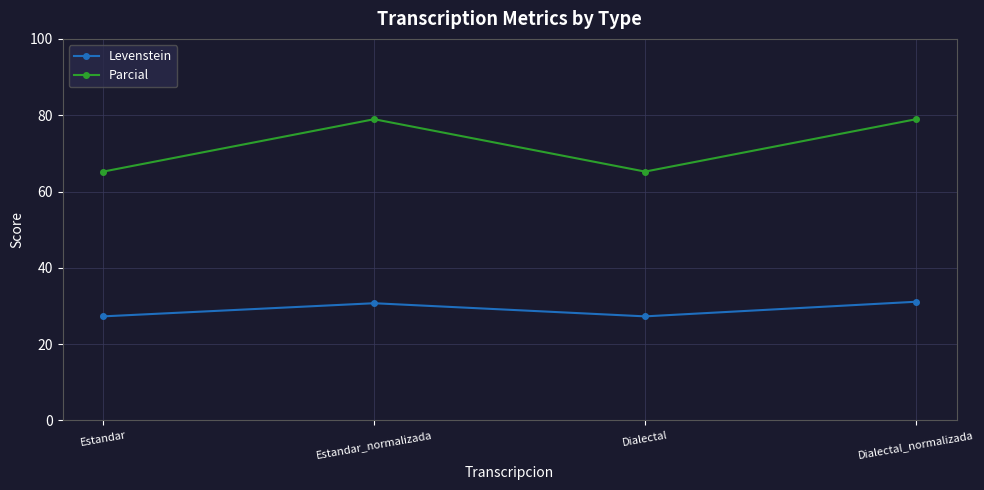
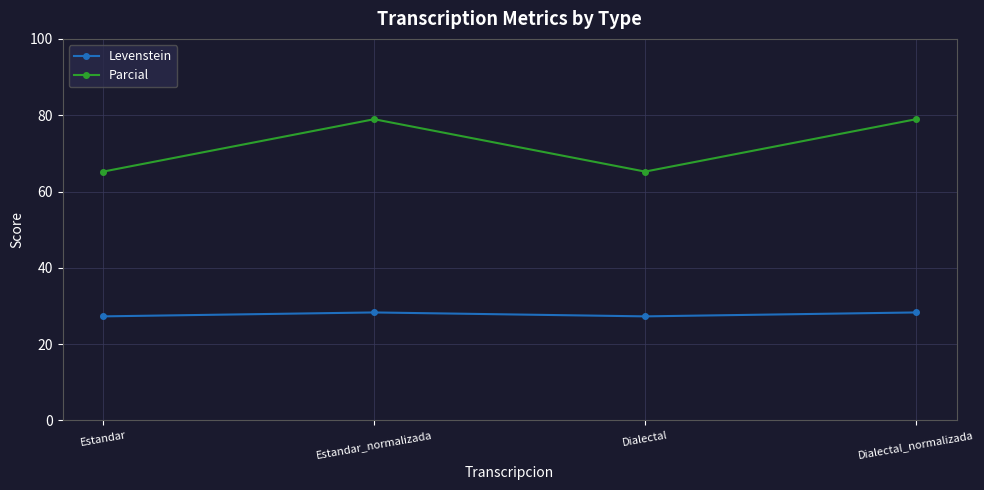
Levenstein, Estandar_normalizada: 31 -> 28
Levenstein, Dialectal_normalizada: 31 -> 28
